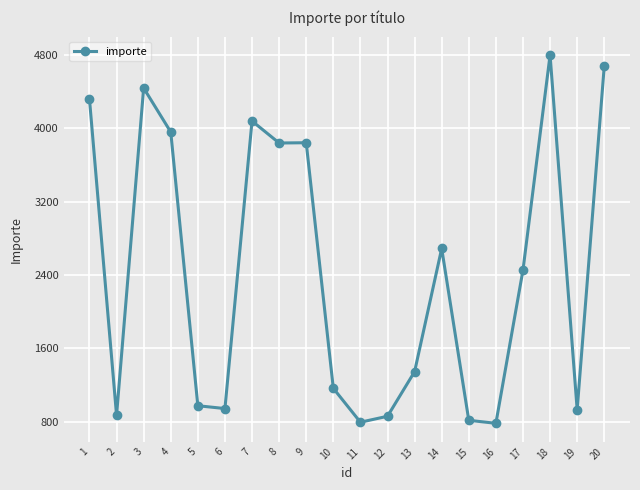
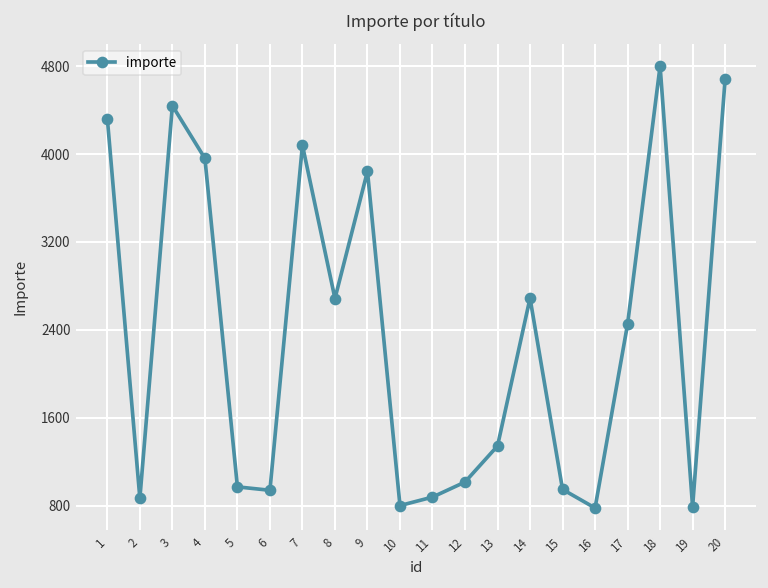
8: 3800 -> 2700
10: 1200 -> 800
11: 800 -> 900
12: 900 -> 1000
15: 800 -> 1000
19: 900 -> 800
